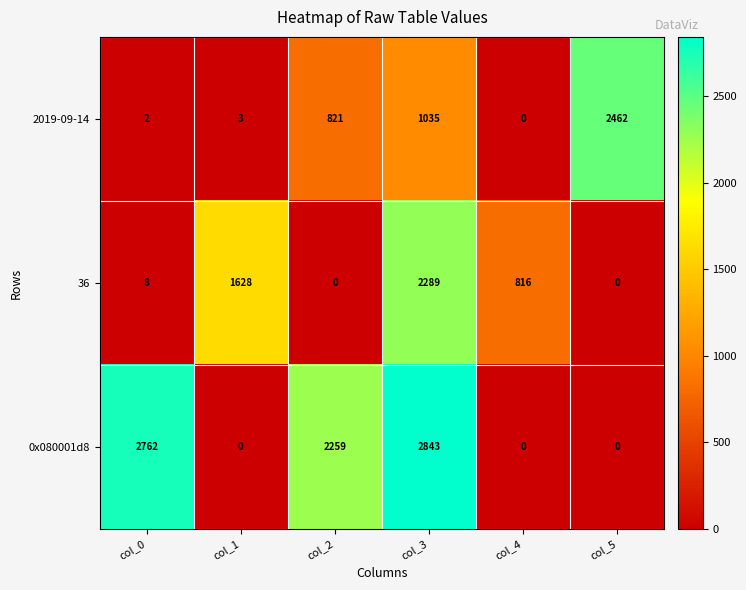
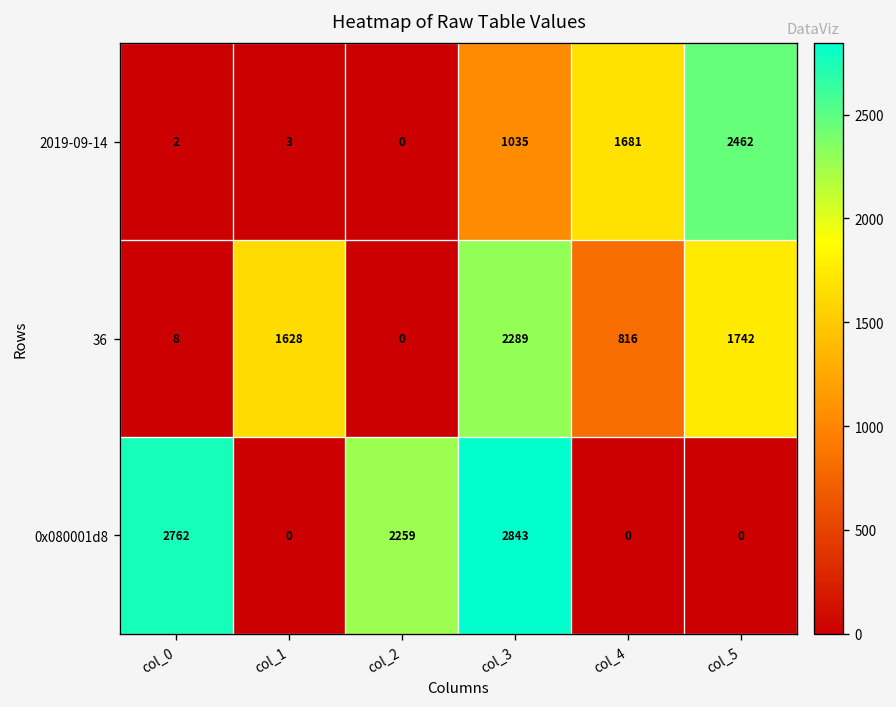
2019-09-14, col_2: 821 -> 0
2019-09-14, col_4: 0 -> 1681
36, col_5: 0 -> 1742
